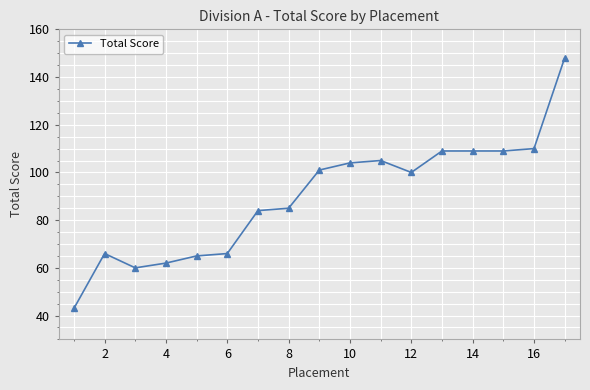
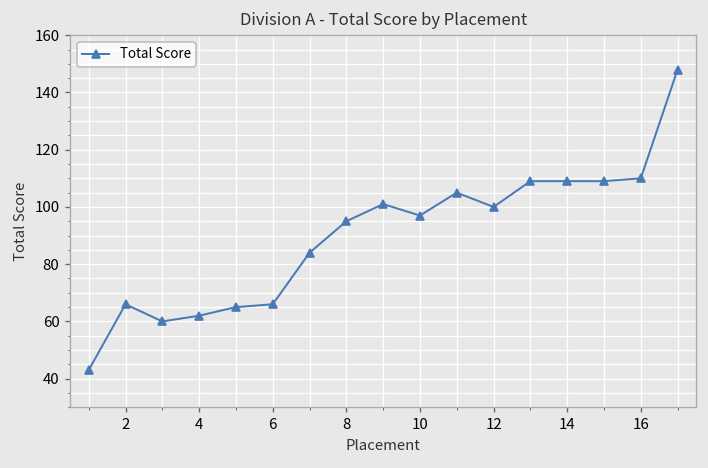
8: 85 -> 95
10: 104 -> 97
